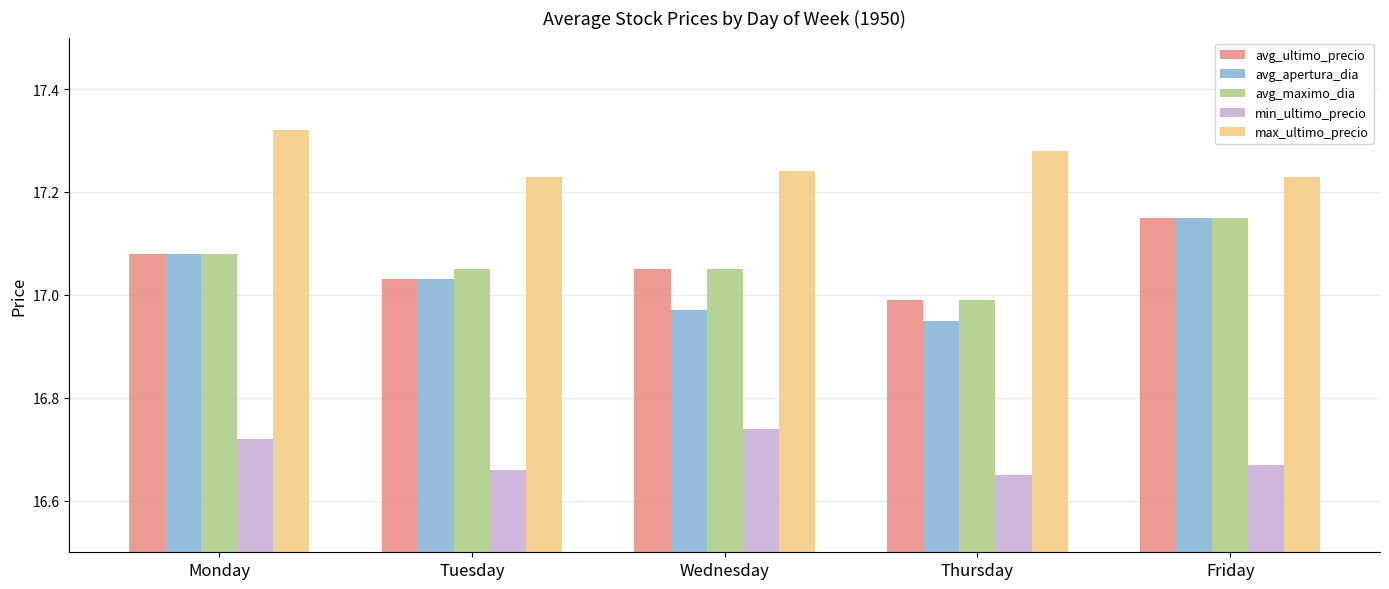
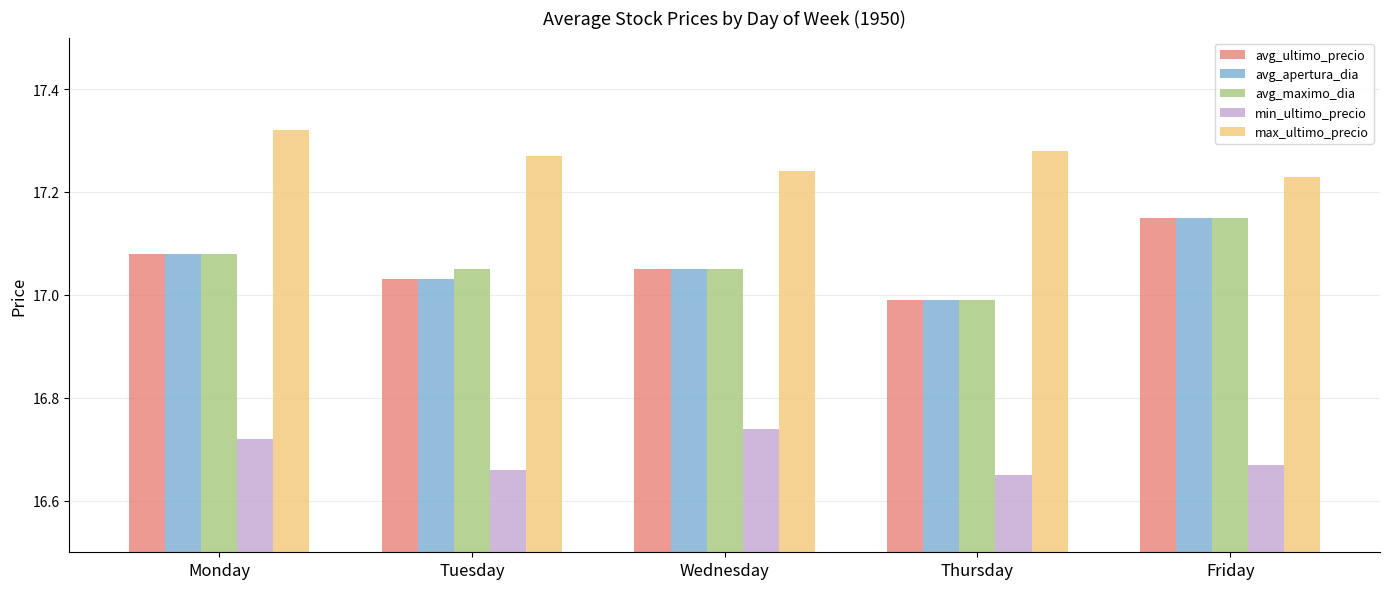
max_ultimo_precio, Tuesday: 17.23 -> 17.27
avg_apertura_dia, Wednesday: 16.97 -> 17.05
avg_apertura_dia, Thursday: 16.95 -> 16.99
